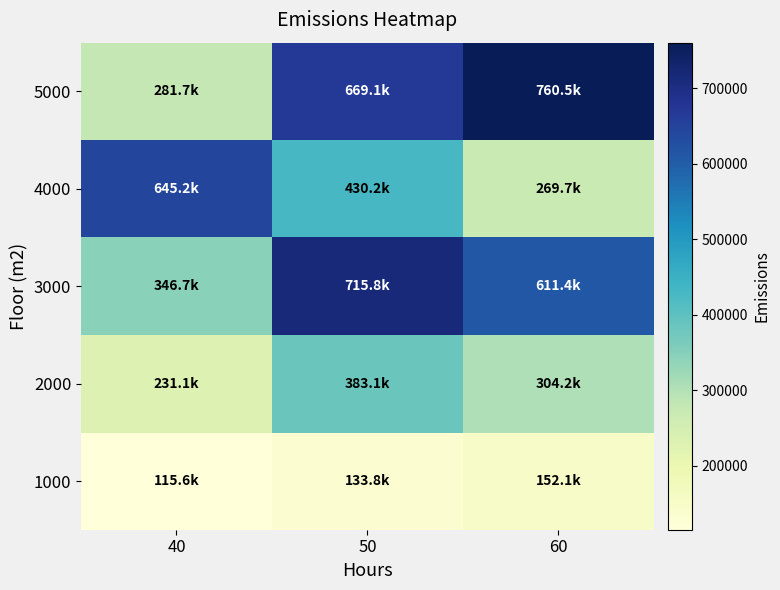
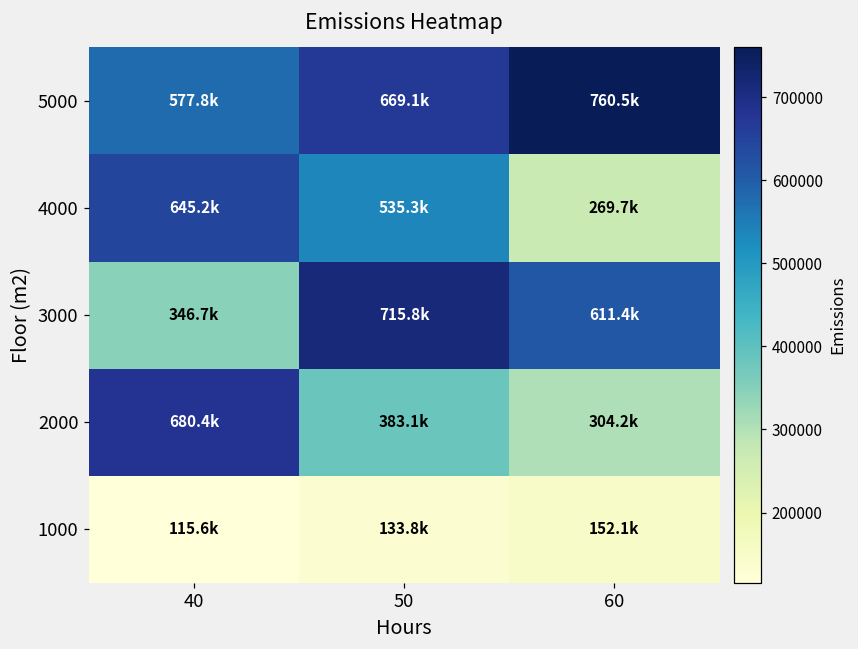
5000, 40: 281.7k -> 577.8k
4000, 50: 430.2k -> 535.3k
2000, 40: 231.1k -> 680.4k
